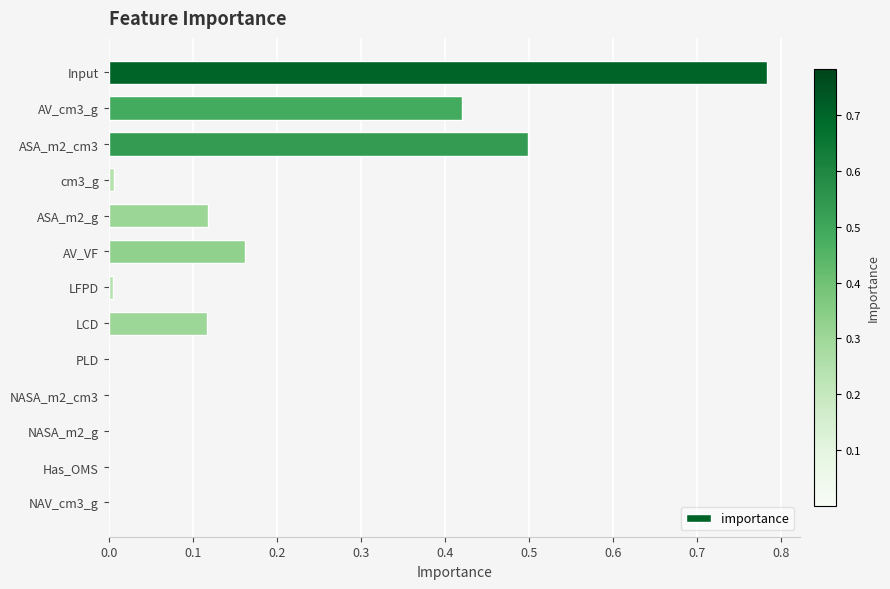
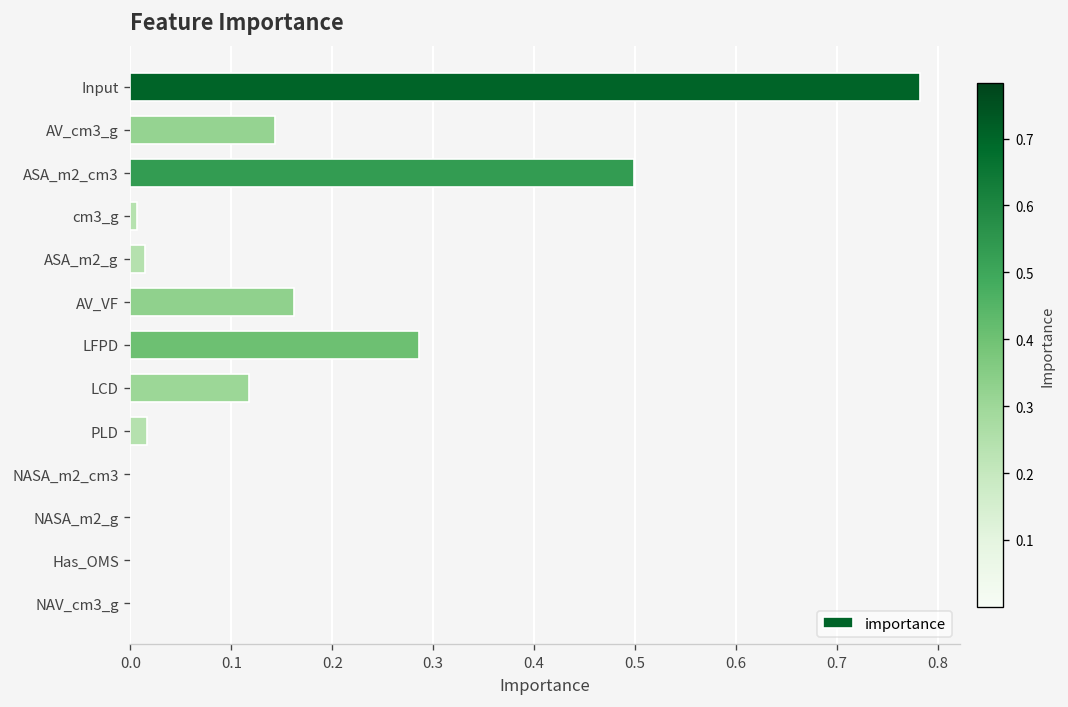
AV_cm3_g: 0.42 -> 0.14
ASA_m2_g: 0.12 -> 0.01
LFPD: 0.00 -> 0.29
PLD: 0.00 -> 0.02
